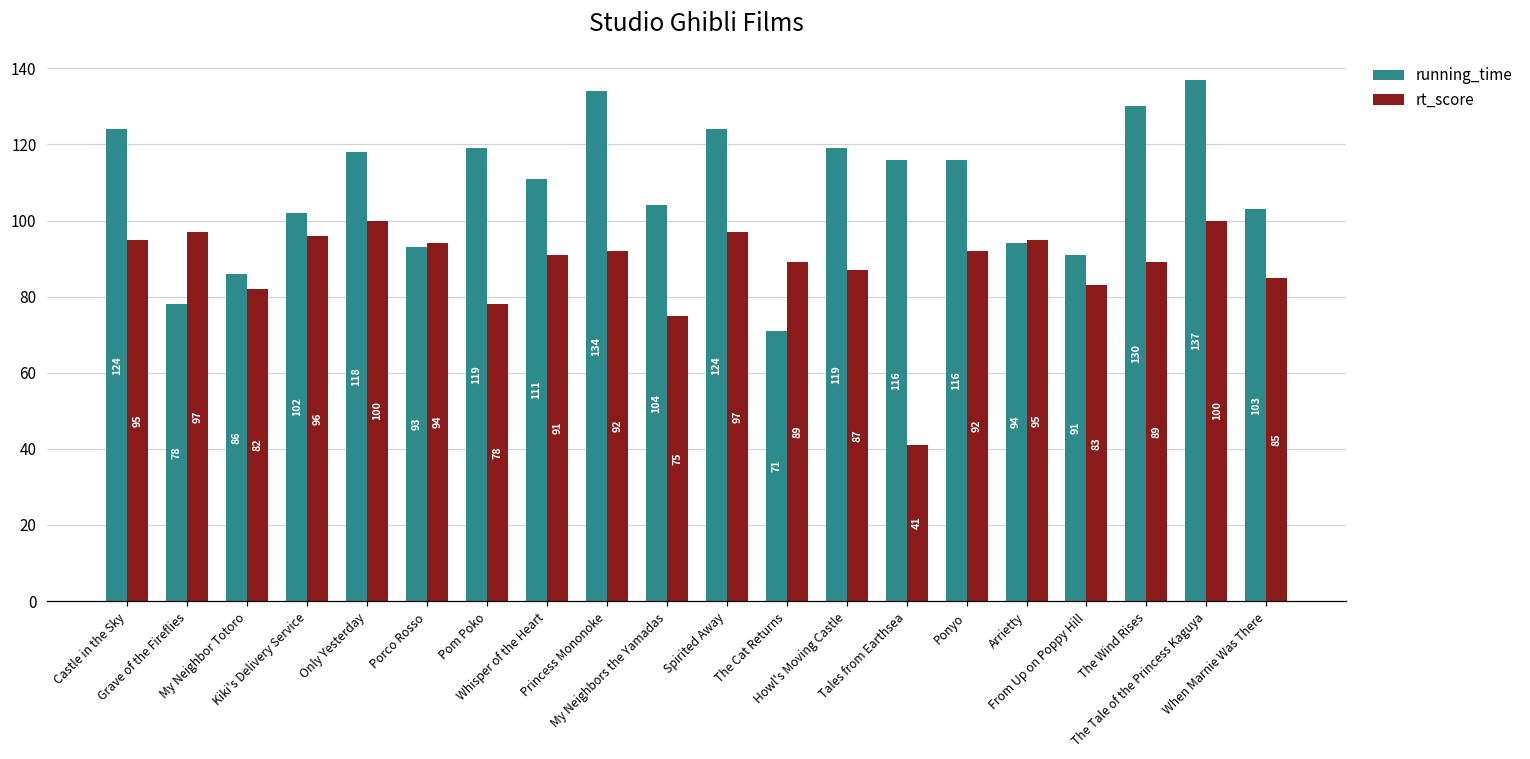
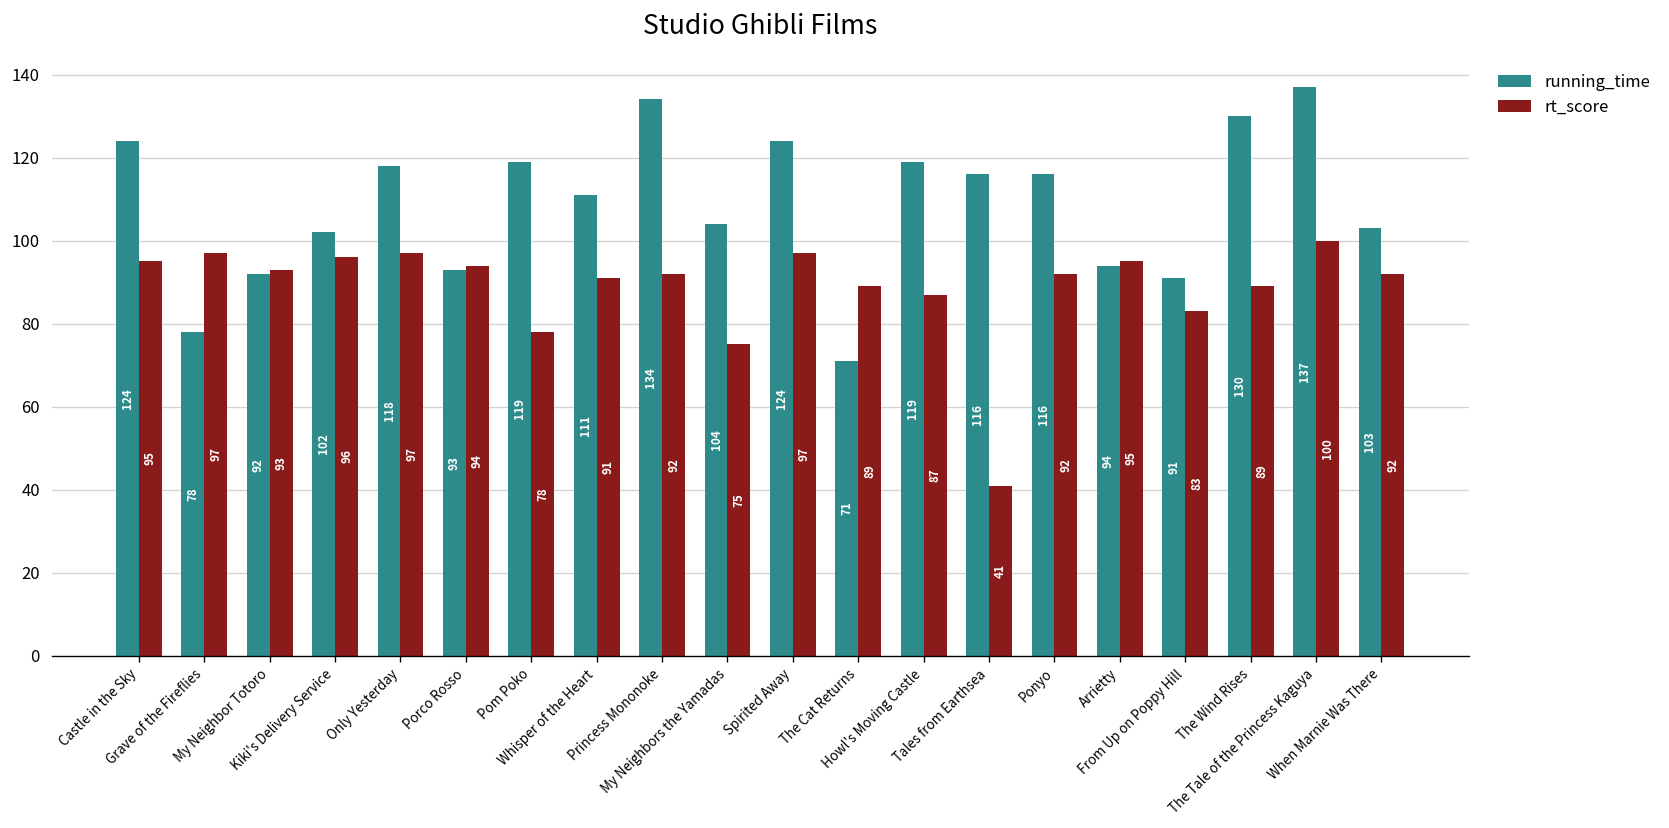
running_time, My Neighbor Totoro: 86 -> 92
rt_score, My Neighbor Totoro: 82 -> 93
rt_score, Only Yesterday: 100 -> 97
rt_score, When Marnie Was There: 85 -> 92
